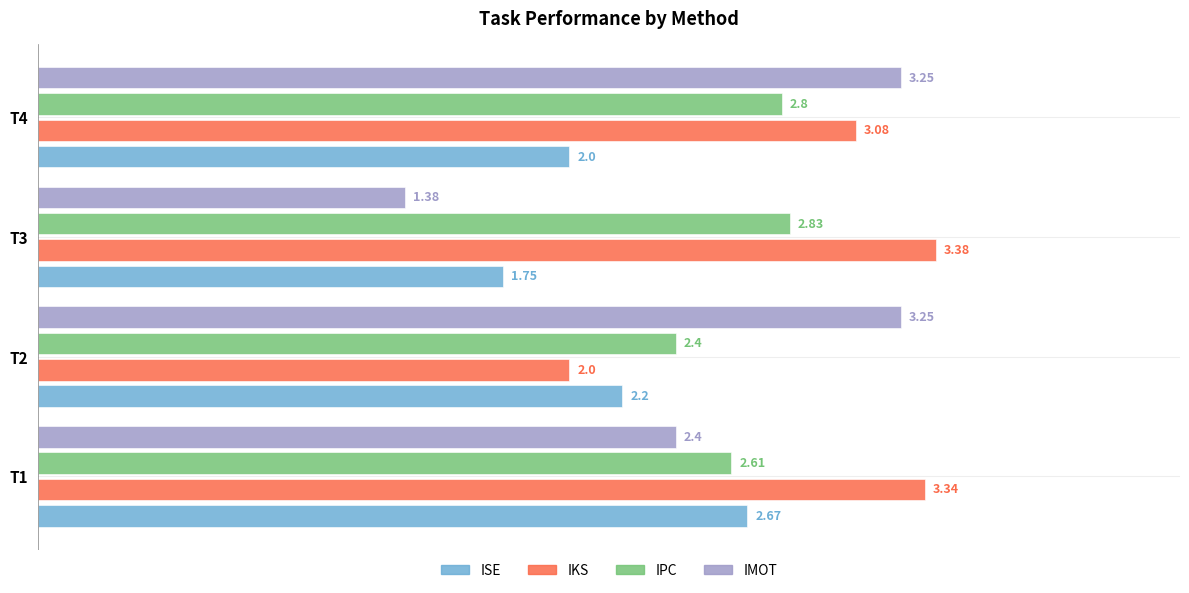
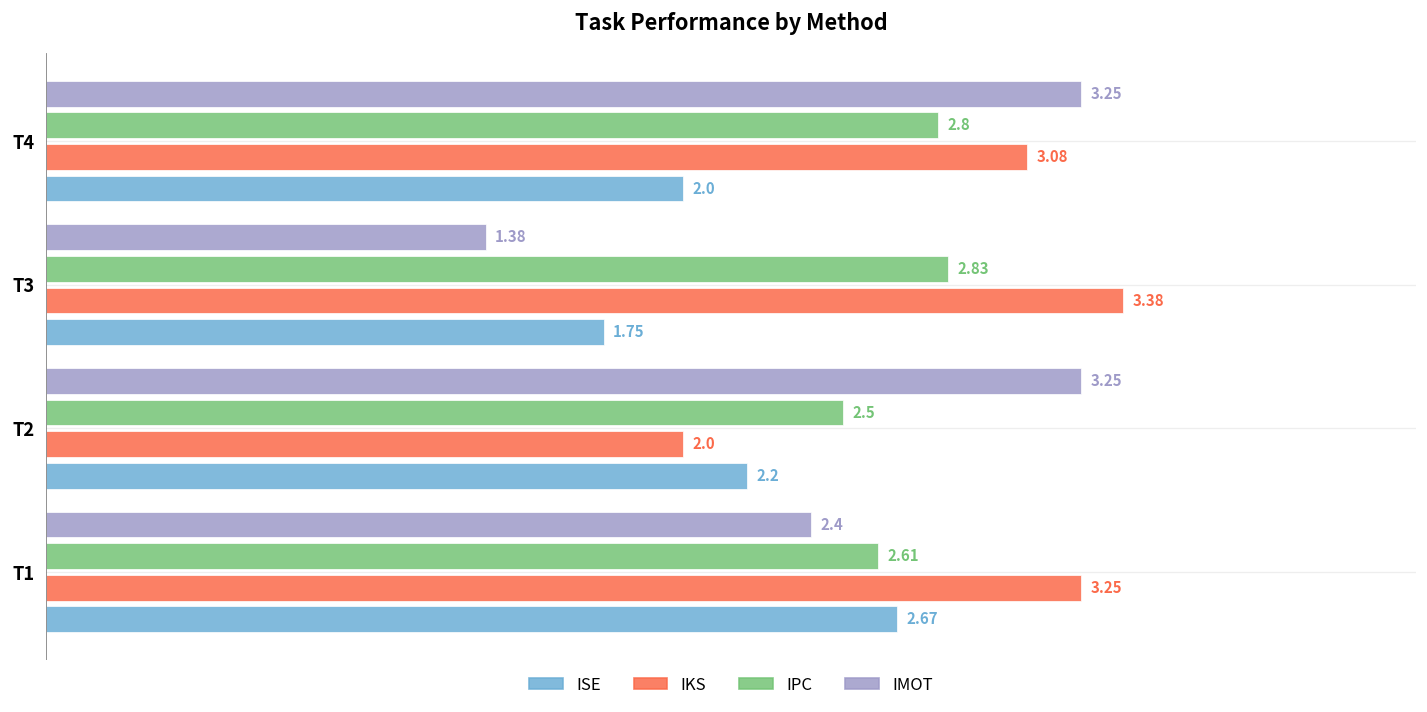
IPC, T2: 2.4 -> 2.5
IKS, T1: 3.34 -> 3.25
